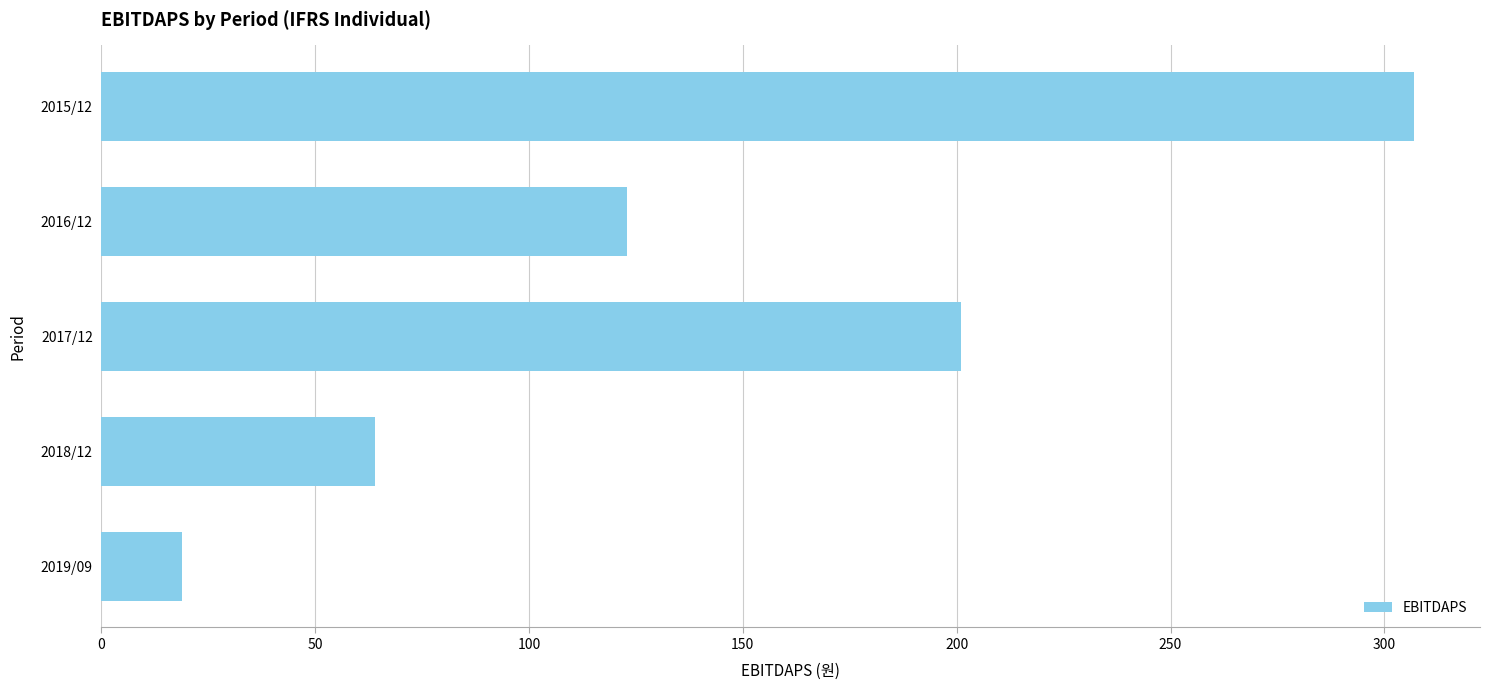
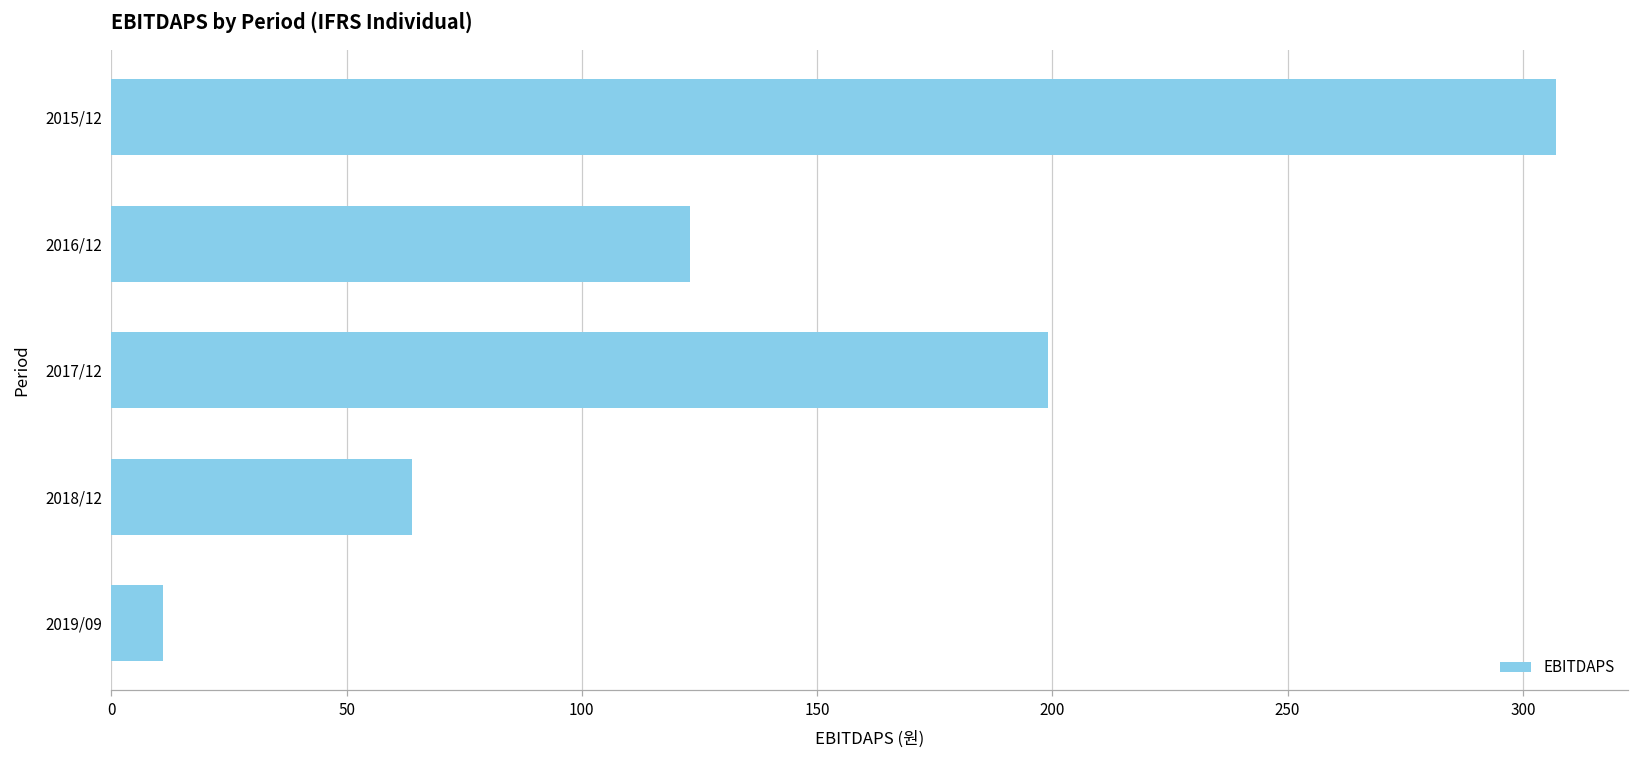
2017/12: 201 -> 199
2019/09: 19 -> 11
